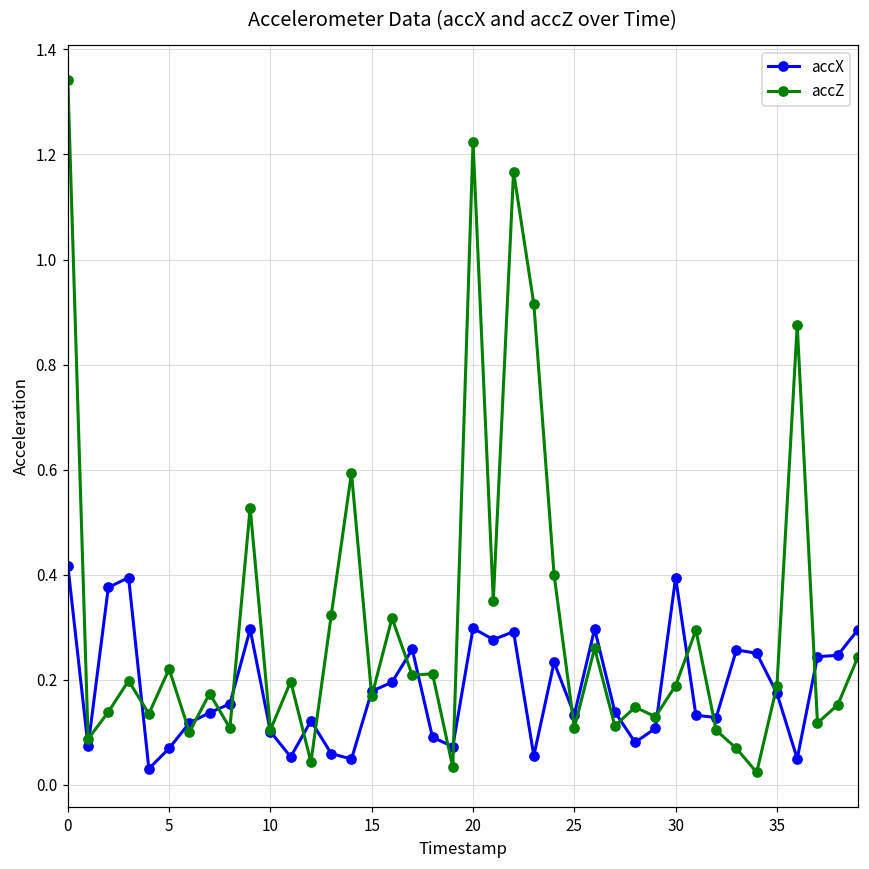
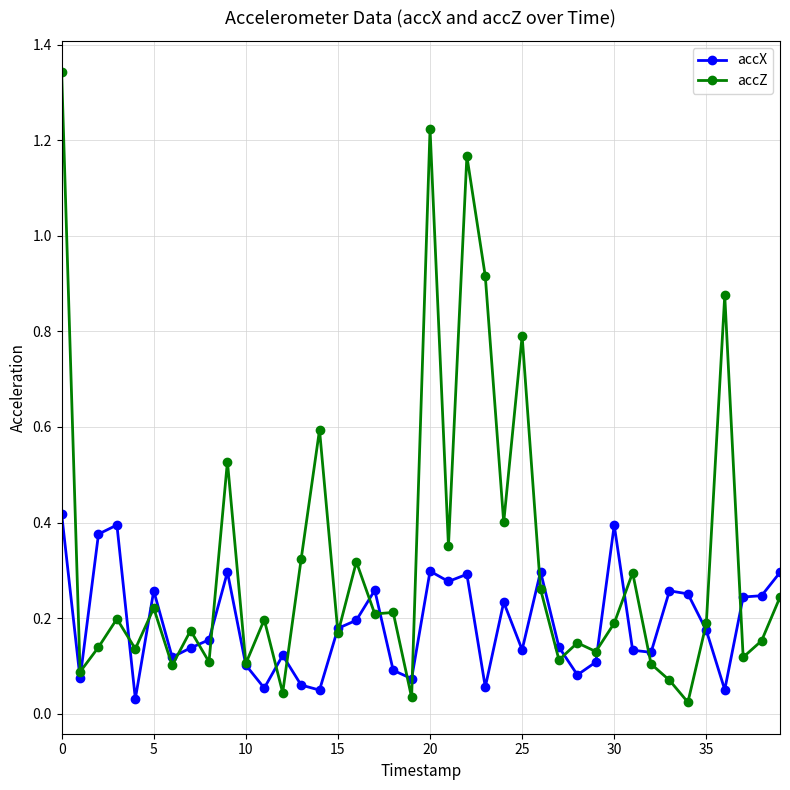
accX, 5: 0.07 -> 0.26
accZ, 25: 0.11 -> 0.79
